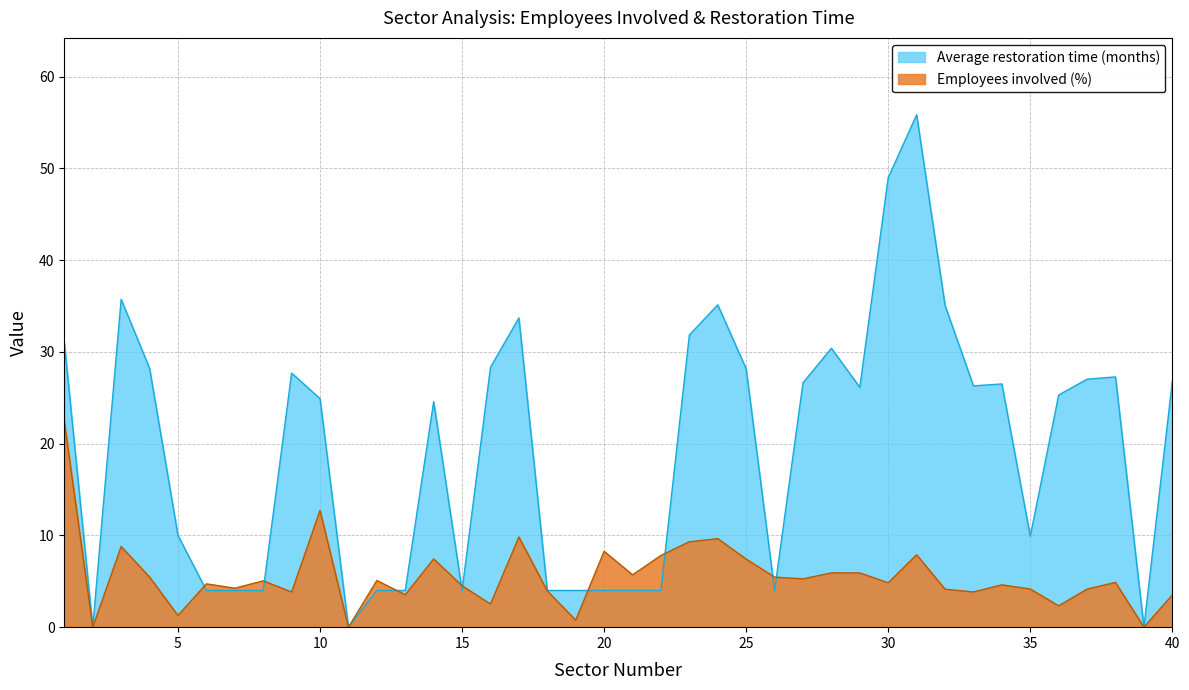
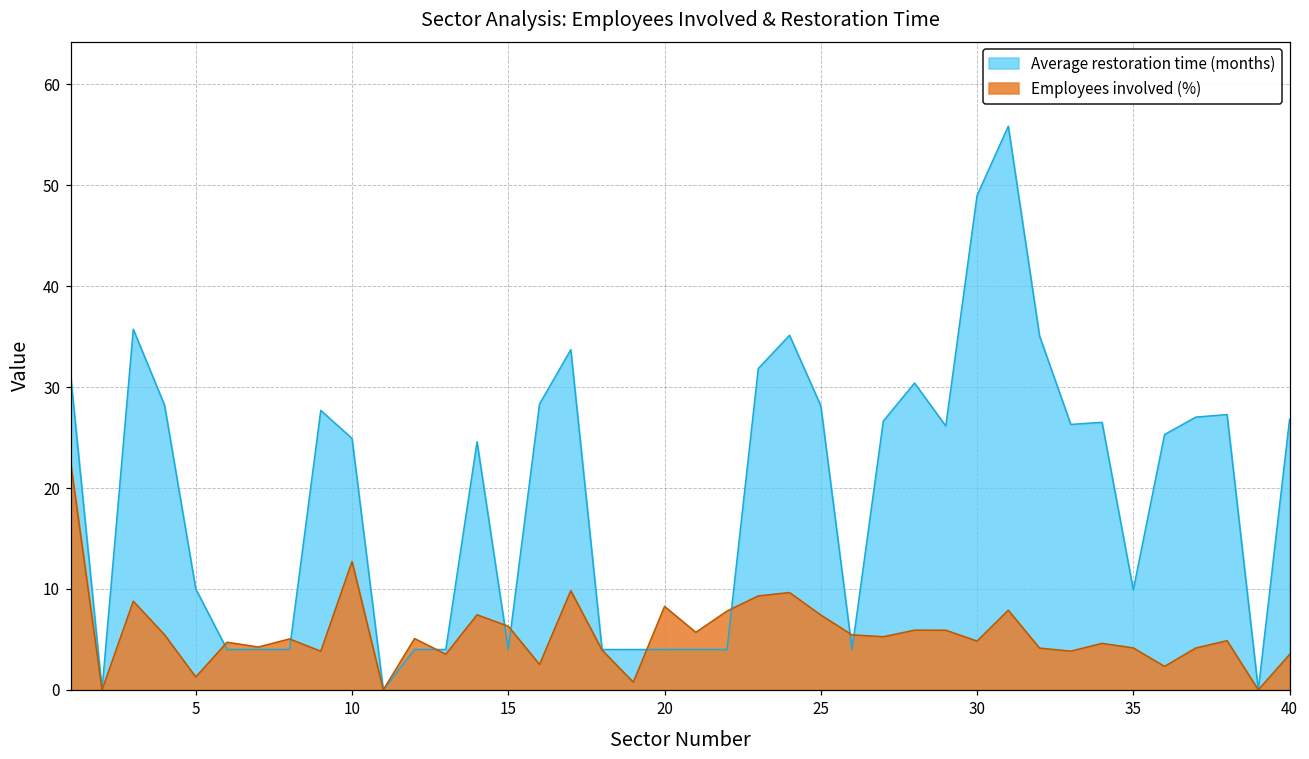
Employees involved (%), 15: 5 -> 6
